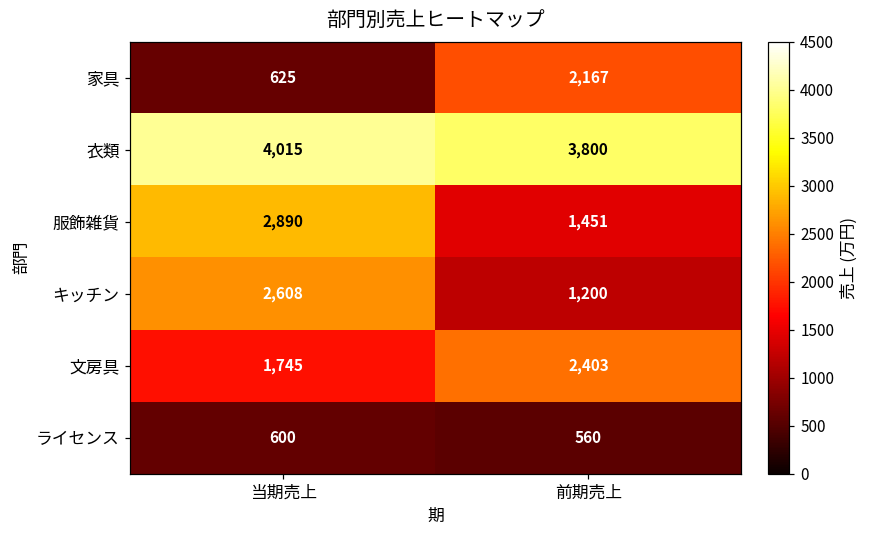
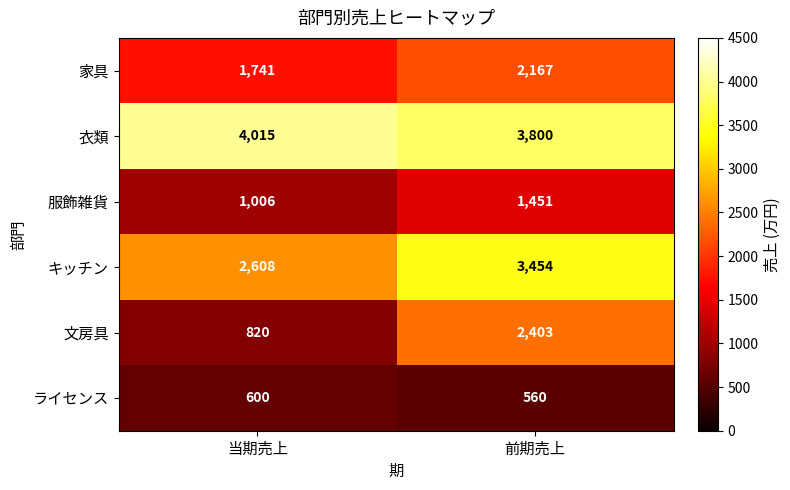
家具, 当期売上: 625 -> 1,741
服飾雑貨, 当期売上: 2,890 -> 1,006
キッチン, 前期売上: 1,200 -> 3,454
文房具, 当期売上: 1,745 -> 820
